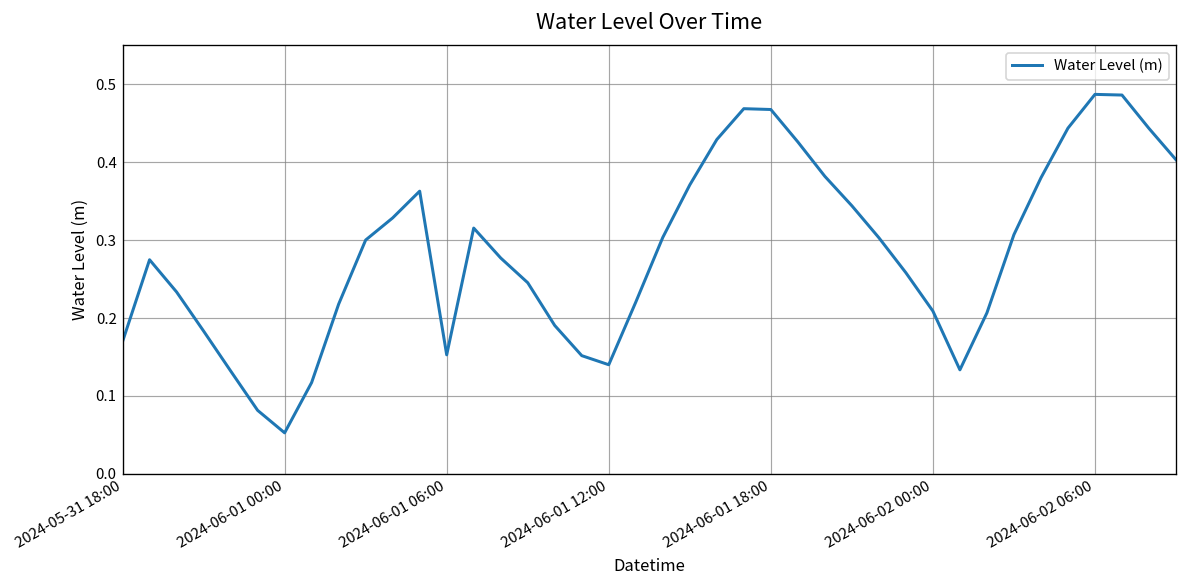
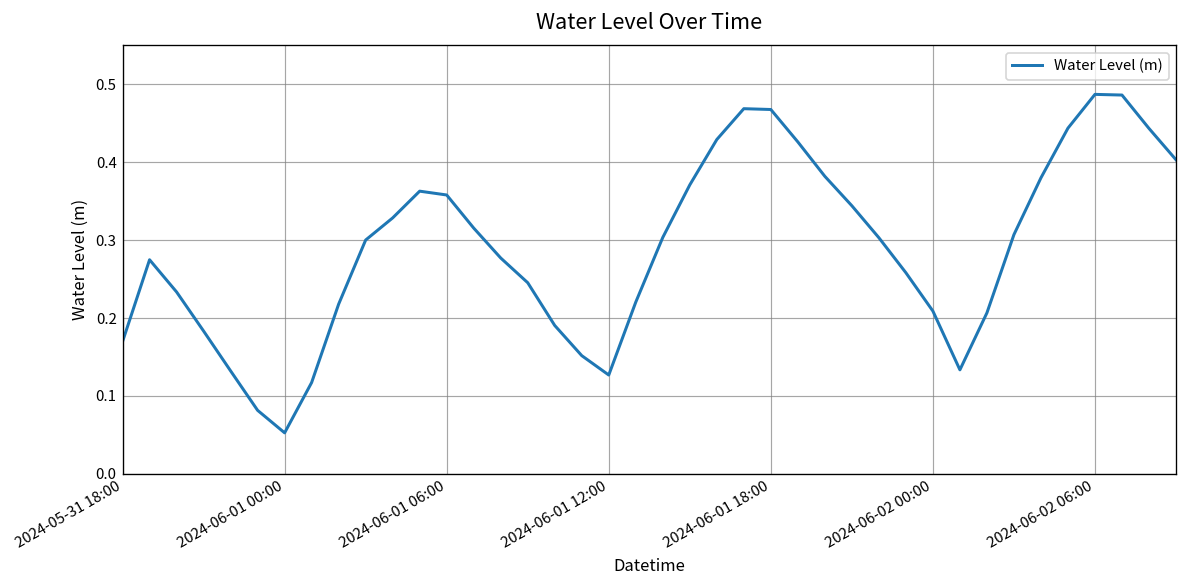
2024-06-01 06:00: 0.15 -> 0.36
2024-06-01 12:00: 0.14 -> 0.13
